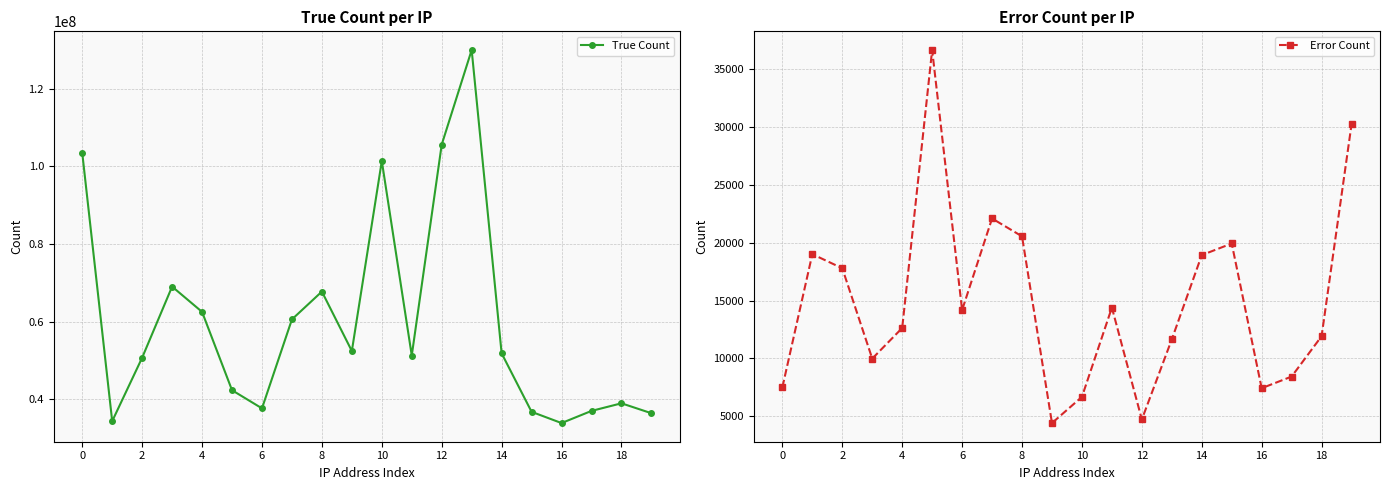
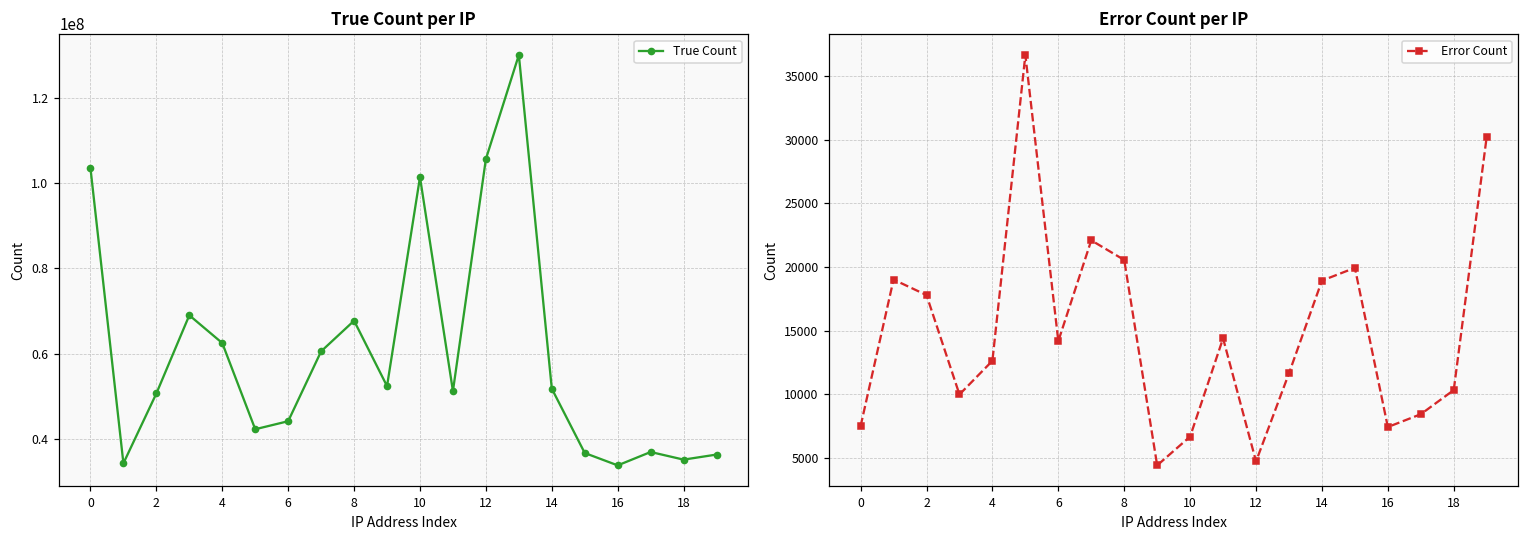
True Count per IP, 6: 38000000 -> 44000000
True Count per IP, 18: 39000000 -> 35000000
Error Count per IP, 18: 11900 -> 10300
